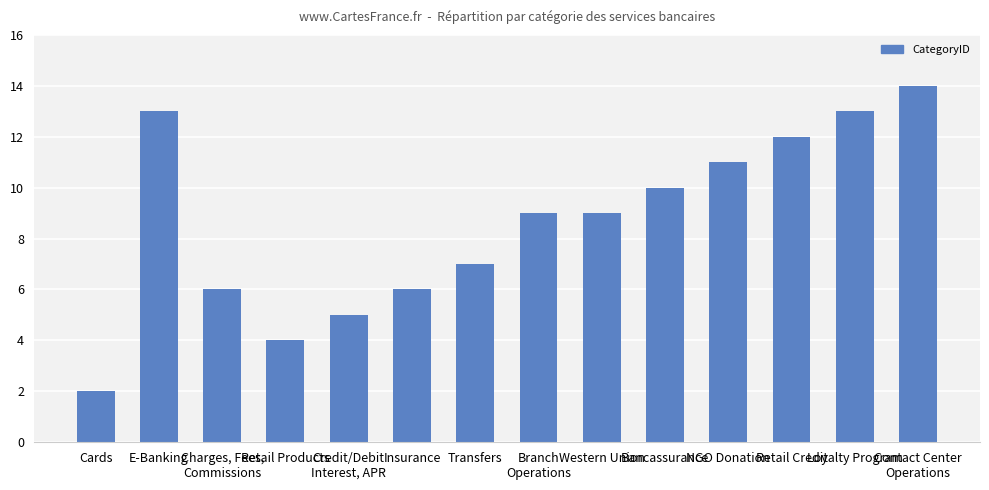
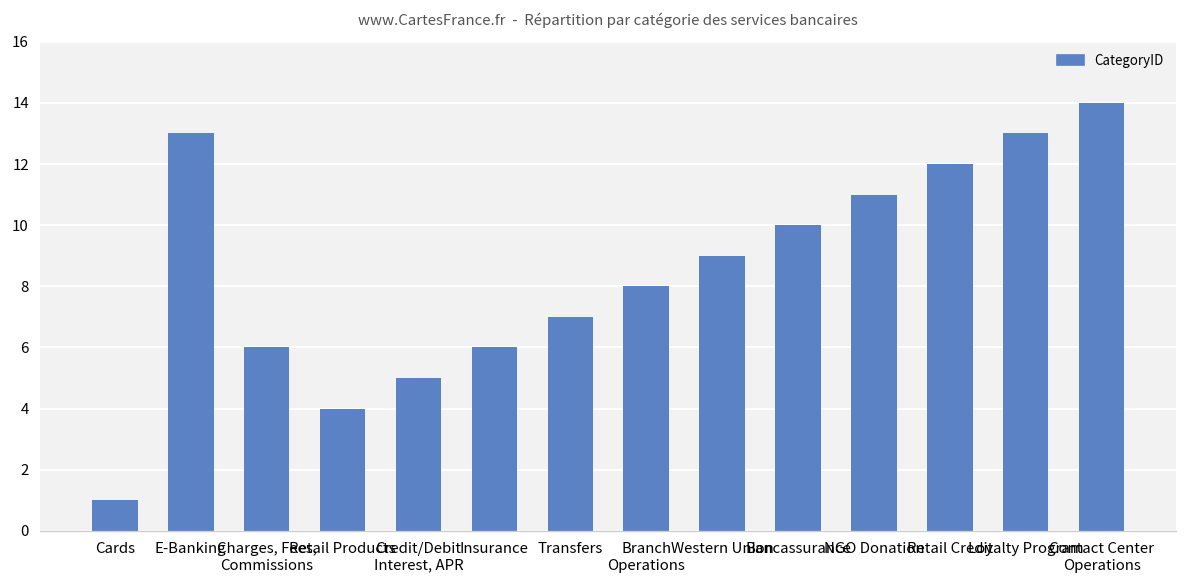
Cards: 2 -> 1
Branch Operations: 9 -> 8
